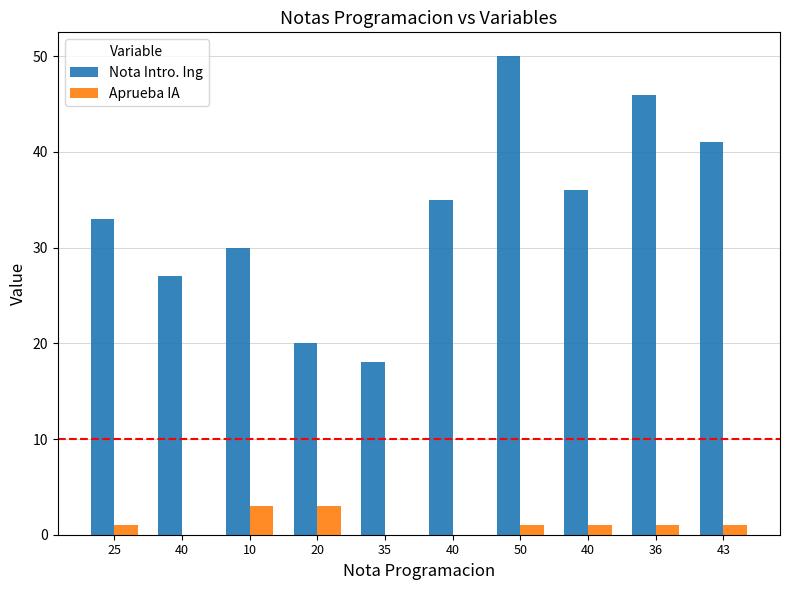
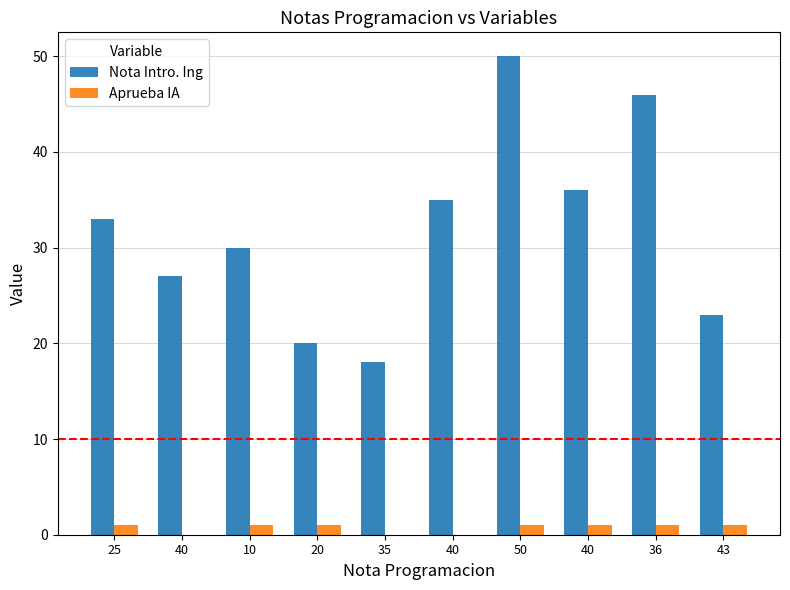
Aprueba IA, 10: 3 -> 1
Aprueba IA, 20: 3 -> 1
Nota Intro. Ing, 43: 41 -> 23
